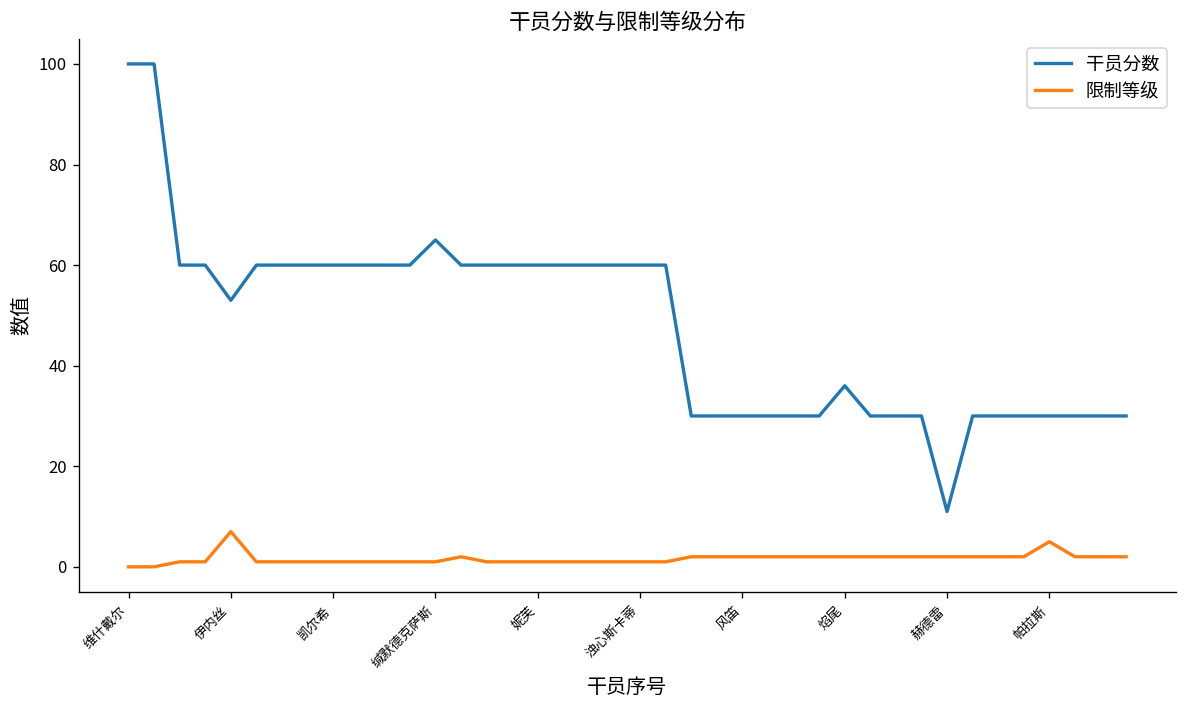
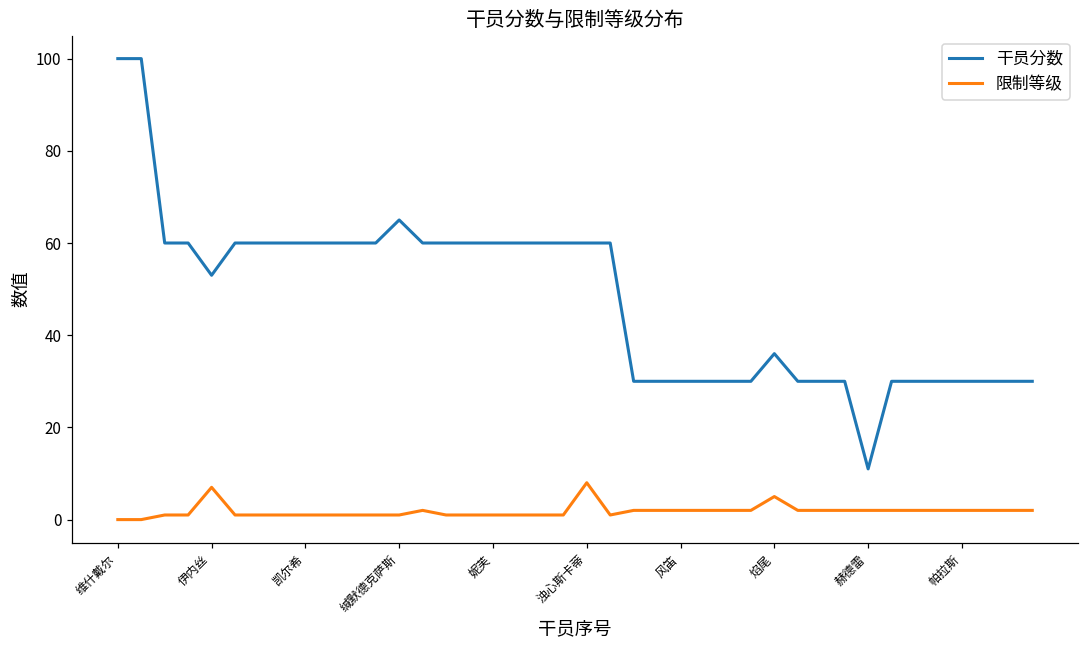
限制等级, 浊心斯卡蒂: 1 -> 8
限制等级, 焰尾: 2 -> 5
限制等级, 帕拉斯: 5 -> 2
